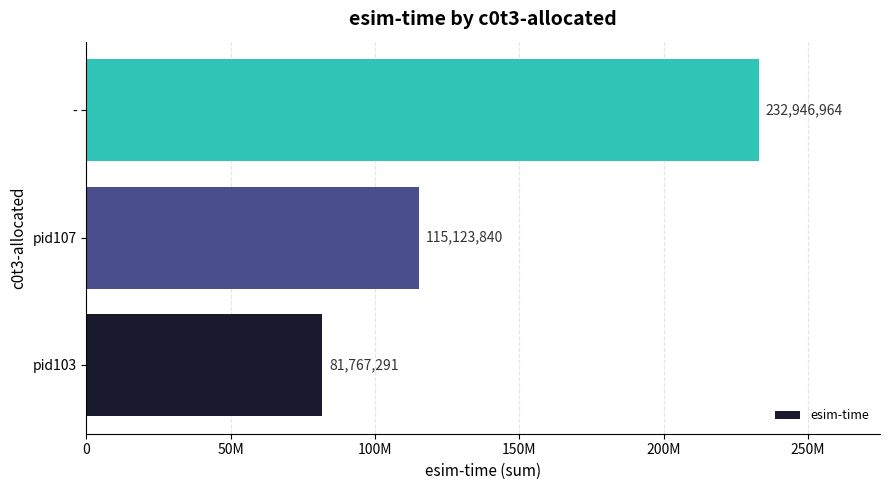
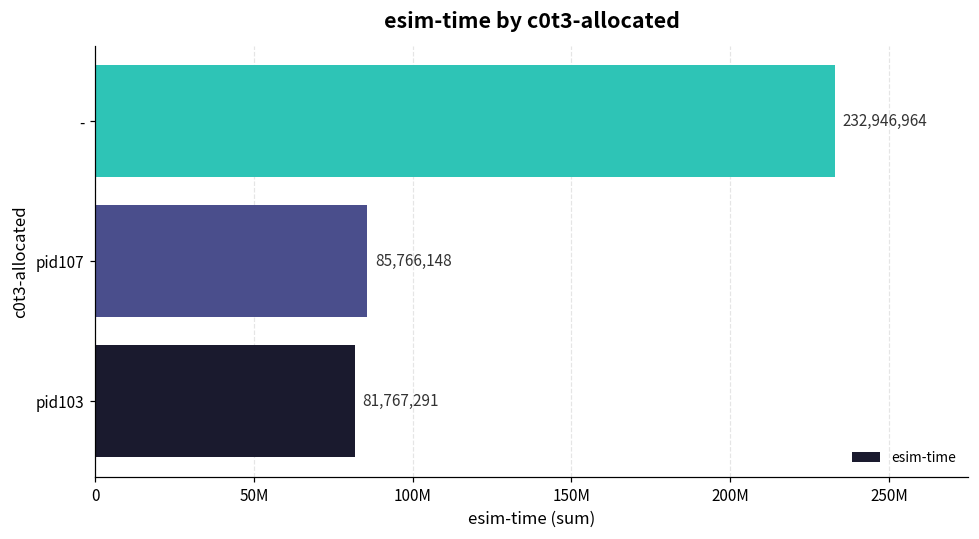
pid107: 115,123,840 -> 85,766,148
